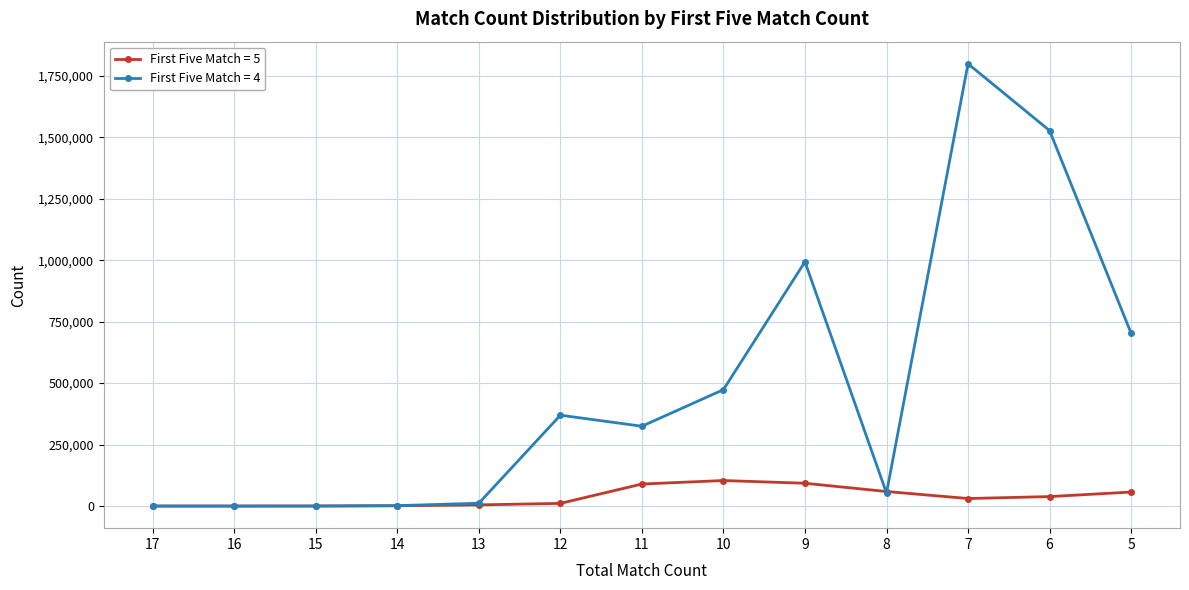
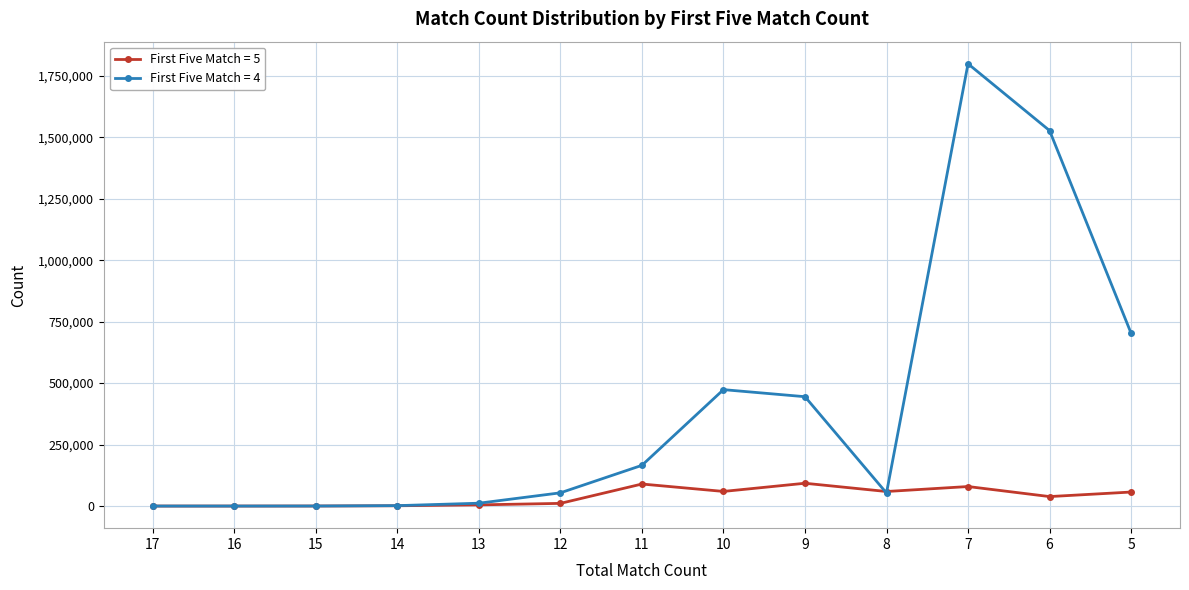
First Five Match = 4, 12: 370,000 -> 50,000
First Five Match = 4, 11: 320,000 -> 170,000
First Five Match = 5, 10: 100,000 -> 60,000
First Five Match = 4, 9: 990,000 -> 440,000
First Five Match = 5, 7: 30,000 -> 80,000
